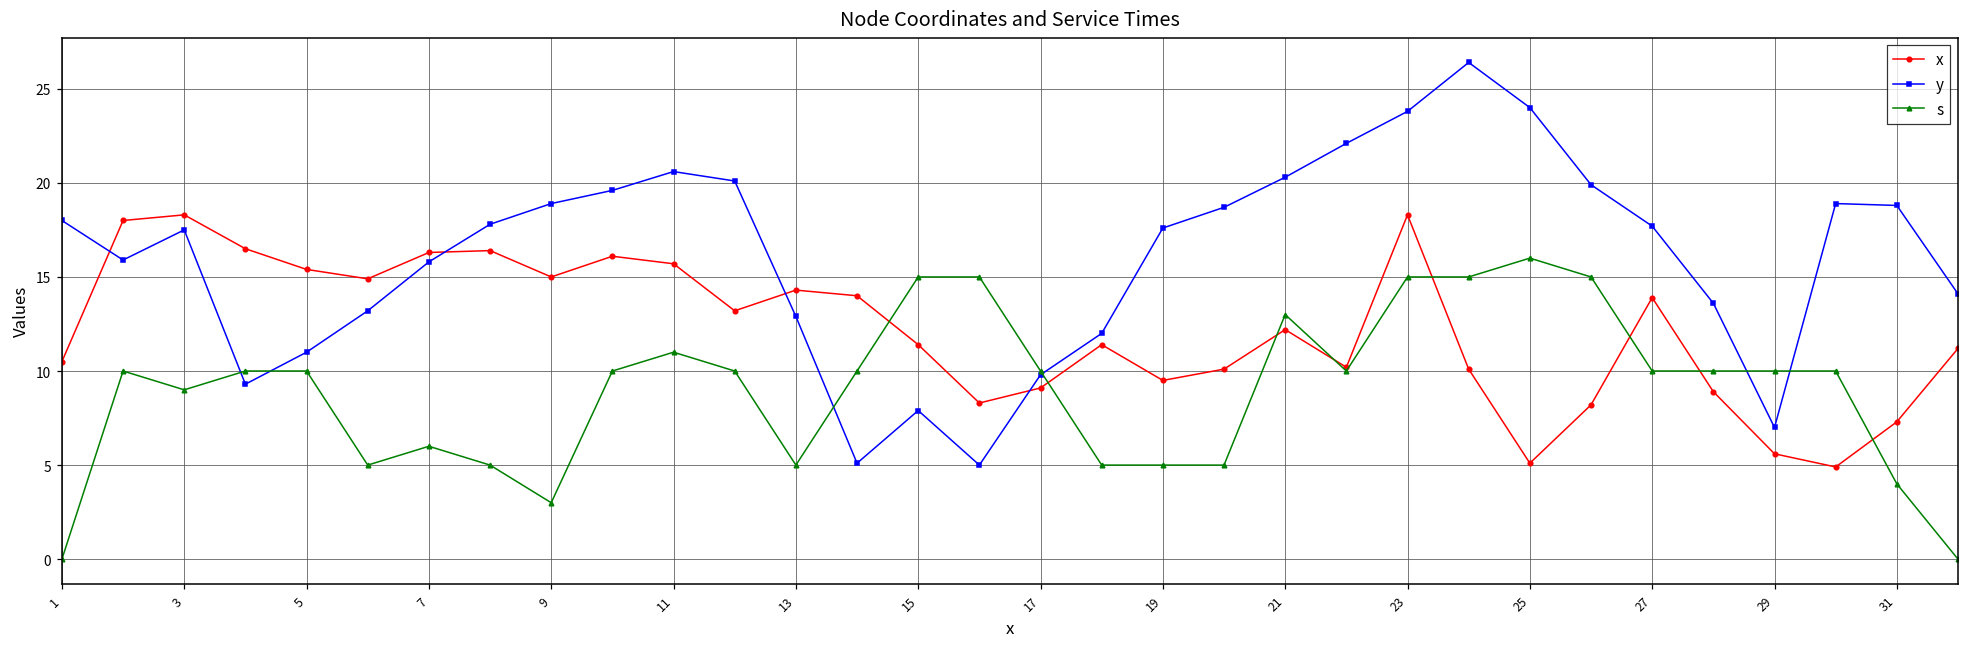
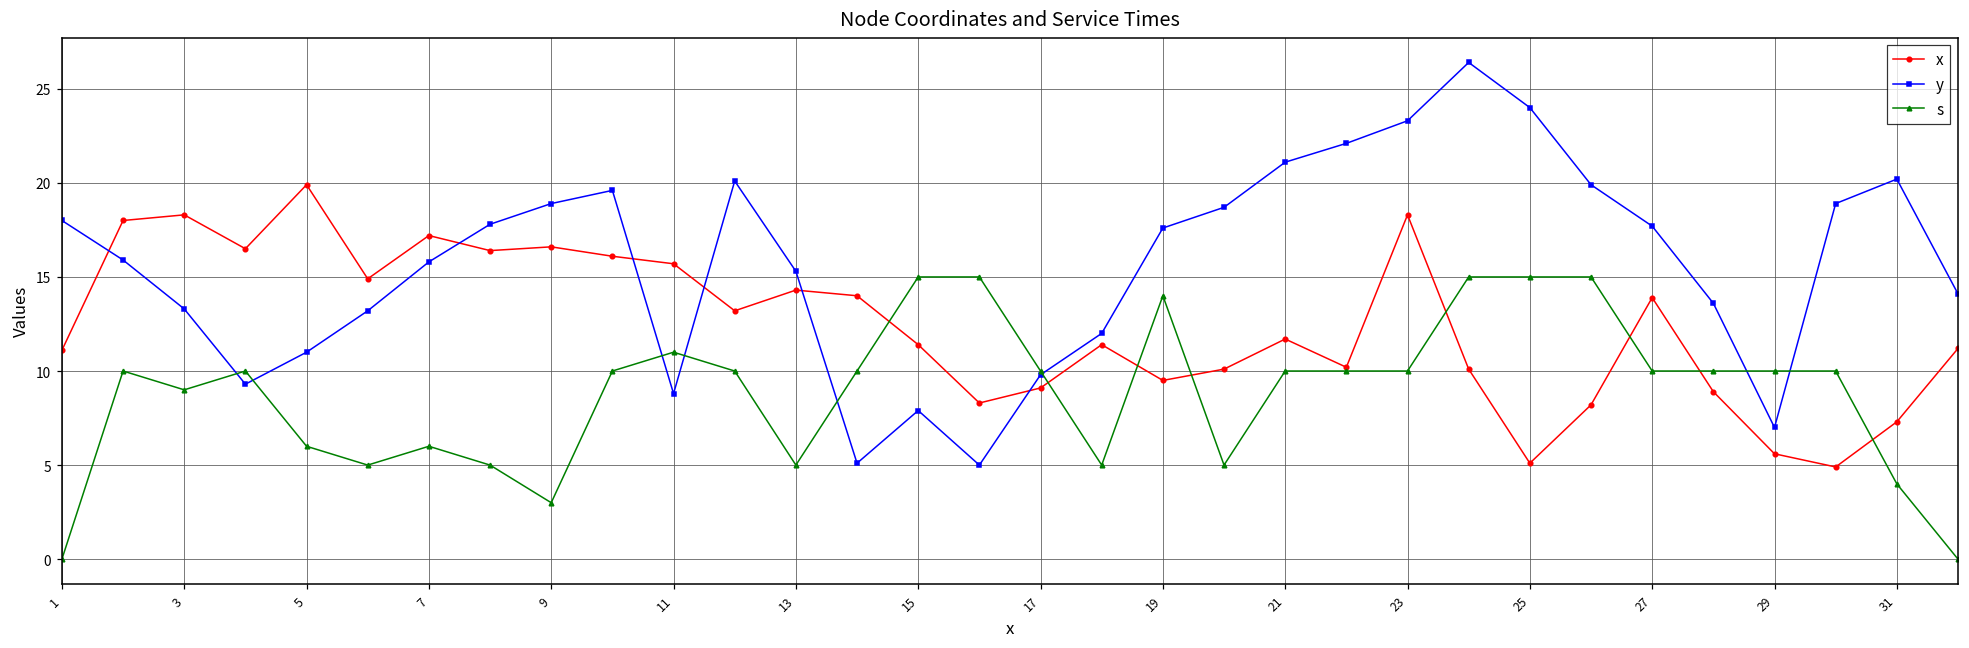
x, 1: 10.5 -> 11.1
y, 3: 17.5 -> 13.3
x, 5: 15.4 -> 19.9
s, 5: 10 -> 6
x, 7: 16.3 -> 17.2
x, 9: 15.0 -> 16.6
y, 11: 20.6 -> 8.8
y, 13: 12.9 -> 15.3
s, 19: 5 -> 14
x, 21: 12.2 -> 11.7
y, 21: 20.3 -> 21.1
s, 21: 13 -> 10
y, 23: 23.8 -> 23.3
s, 23: 15 -> 10
s, 25: 16 -> 15
y, 31: 18.8 -> 20.2
